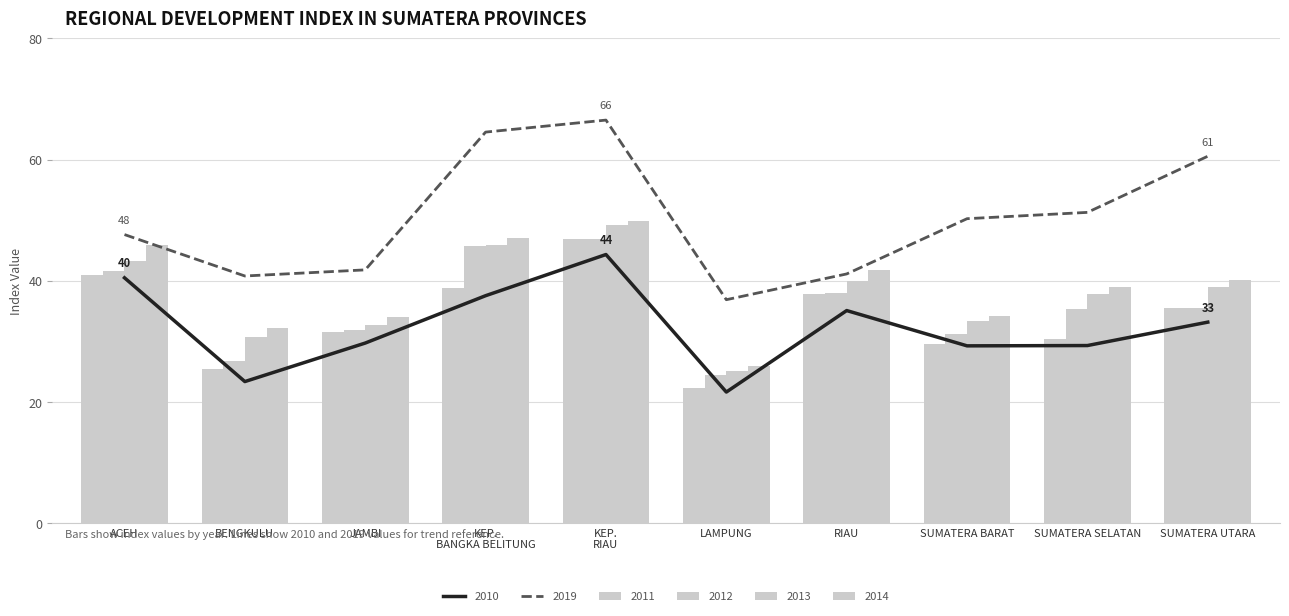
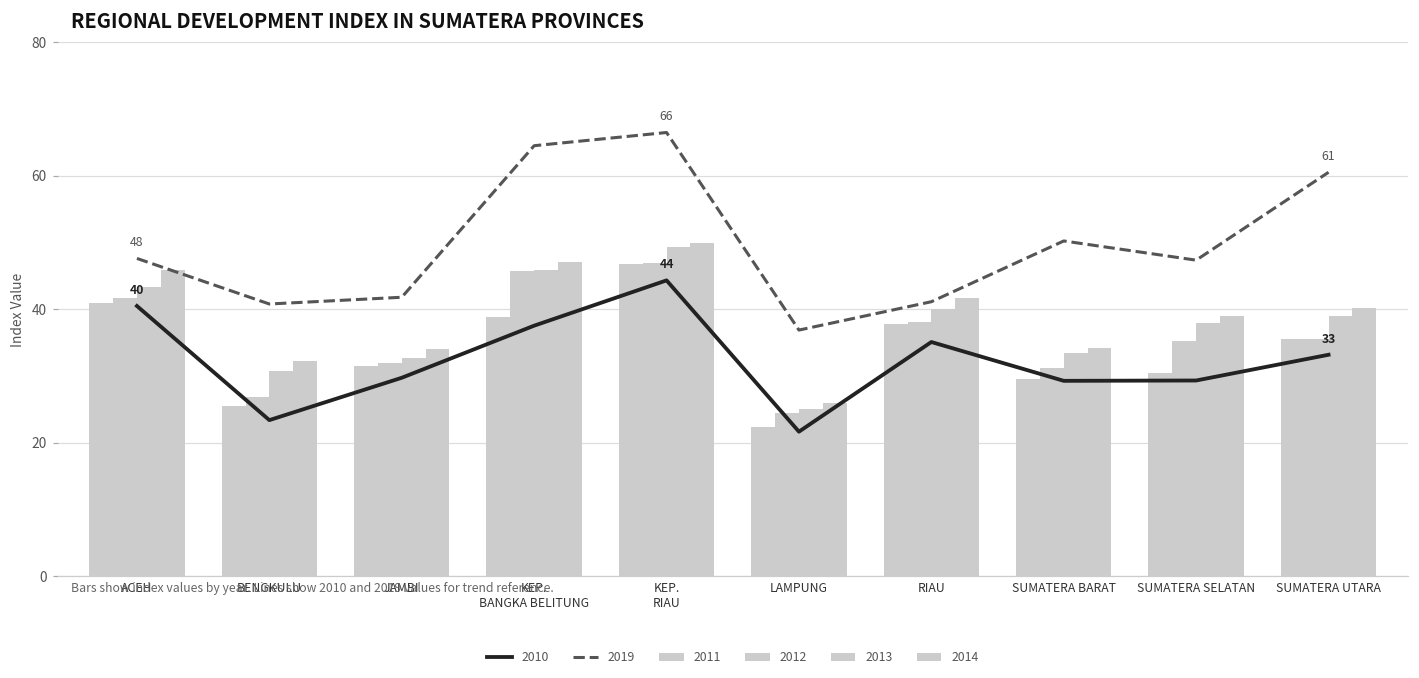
2019, SUMATERA SELATAN: 51 -> 47
